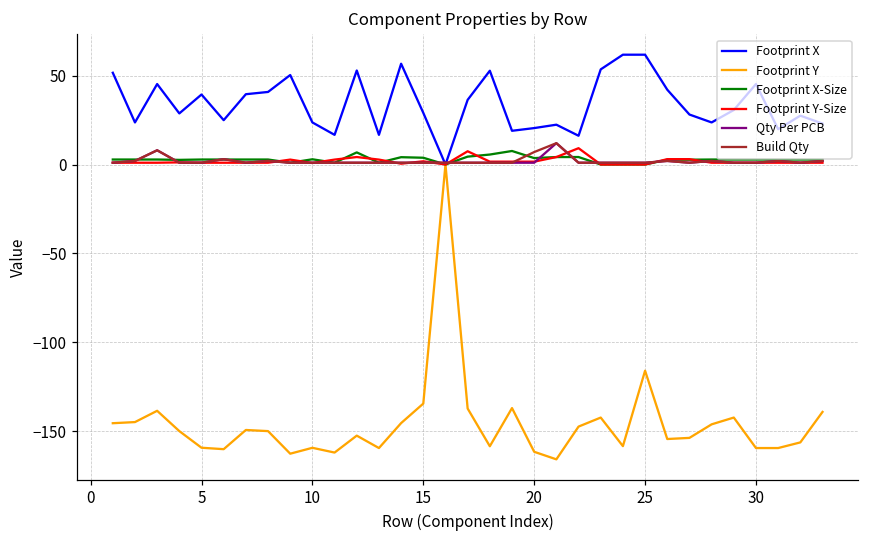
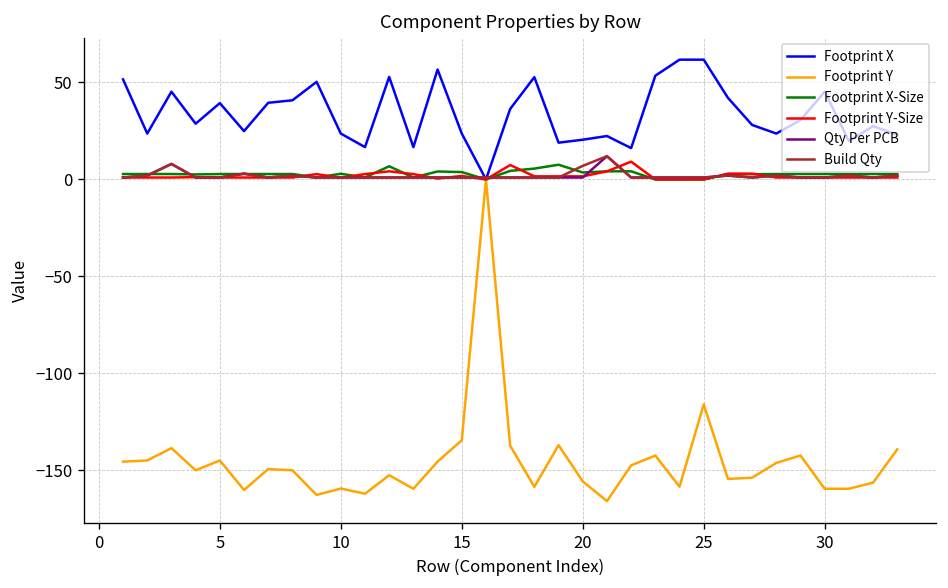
Footprint Y, 5: -159 -> -145
Footprint X, 15: 29 -> 24
Footprint Y, 20: -162 -> -156
